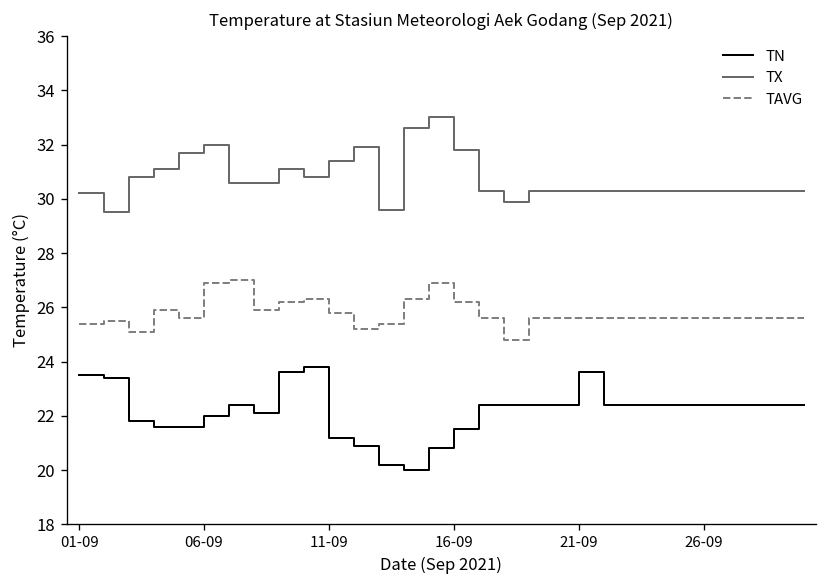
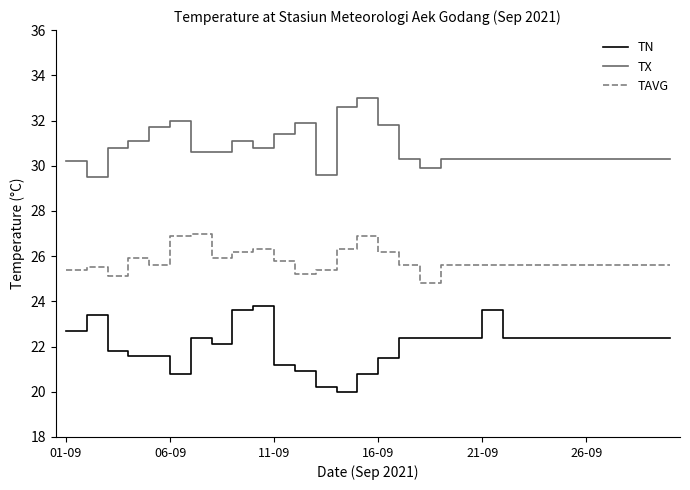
TN, 01-09: 23.5 -> 22.7
TN, 06-09: 22.0 -> 20.8
